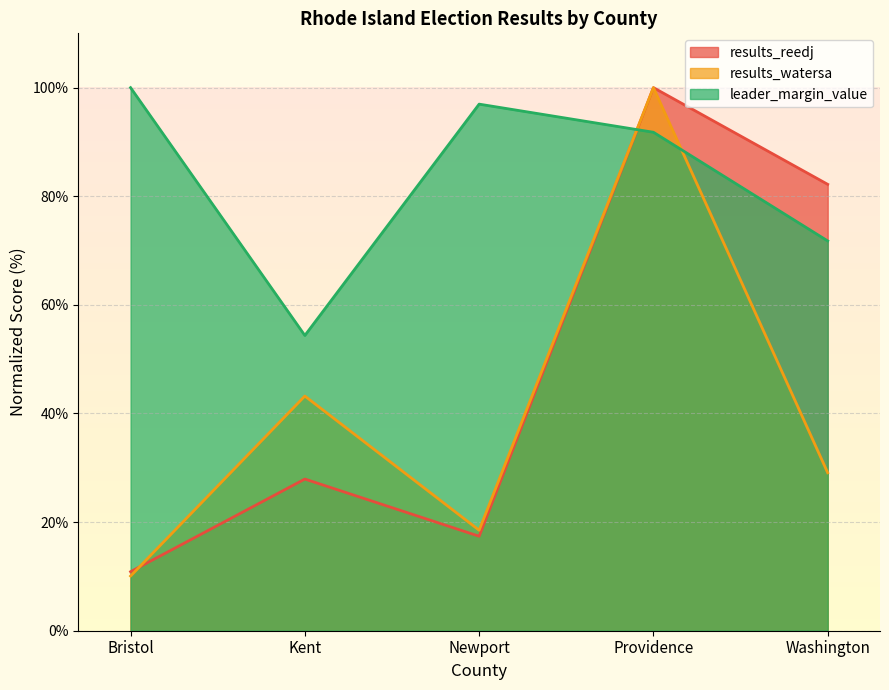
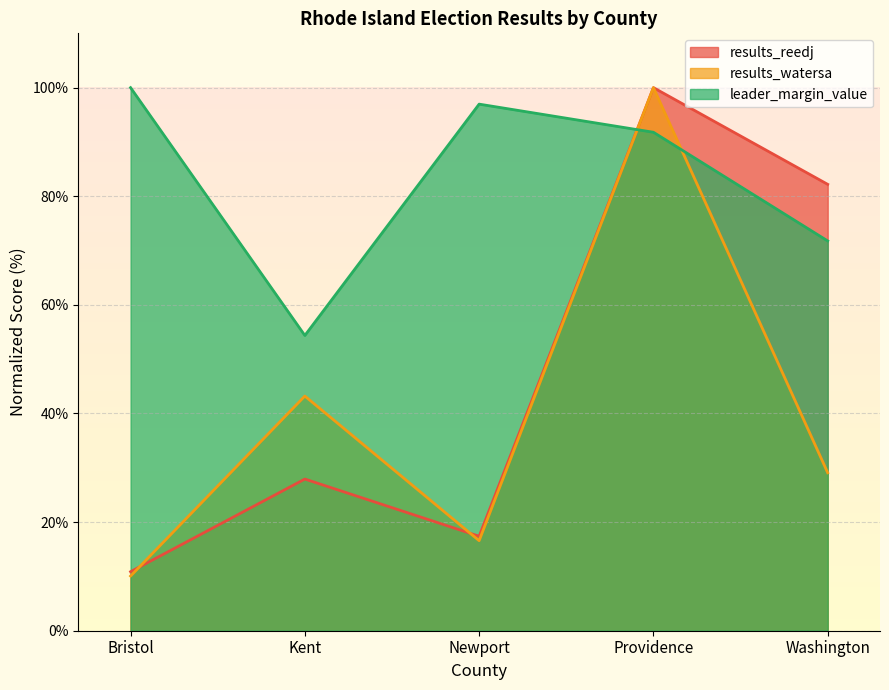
results_watersa, Newport: 19% -> 17%
